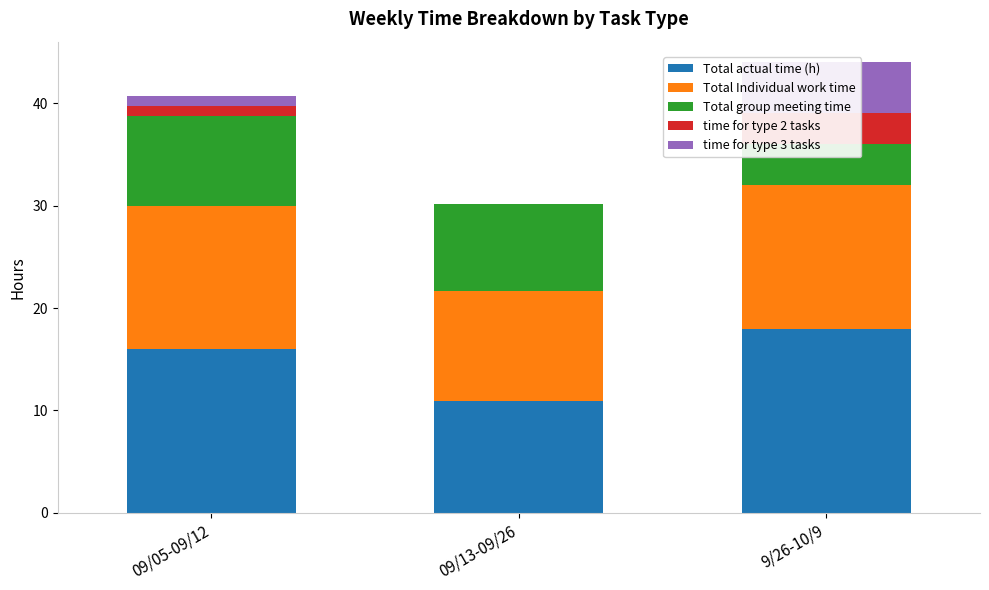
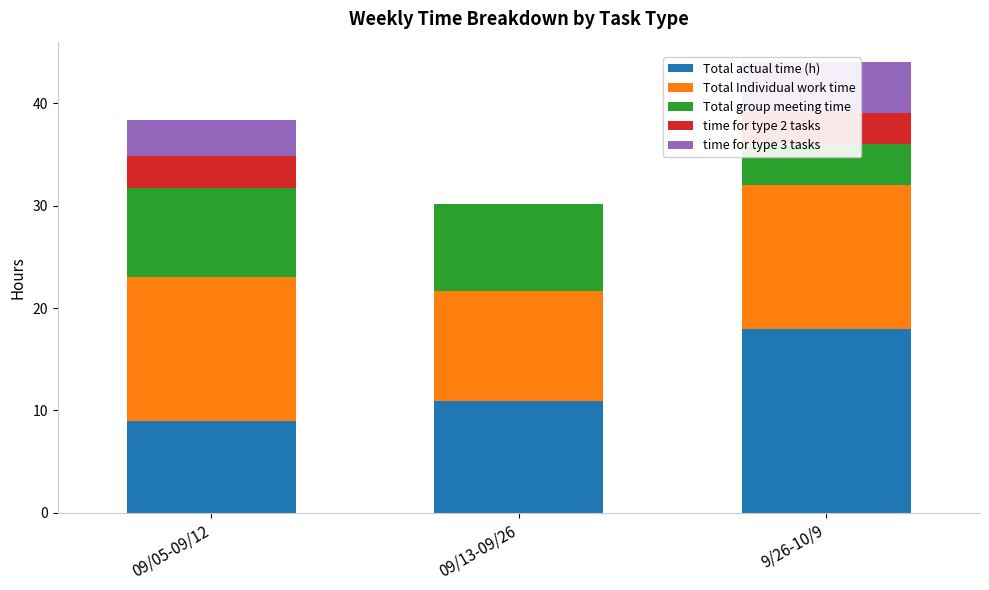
Total actual time (h), 09/05-09/12: 16 -> 9
time for type 2 tasks, 09/05-09/12: 1.0 -> 3.1
time for type 3 tasks, 09/05-09/12: 1.0 -> 3.6
